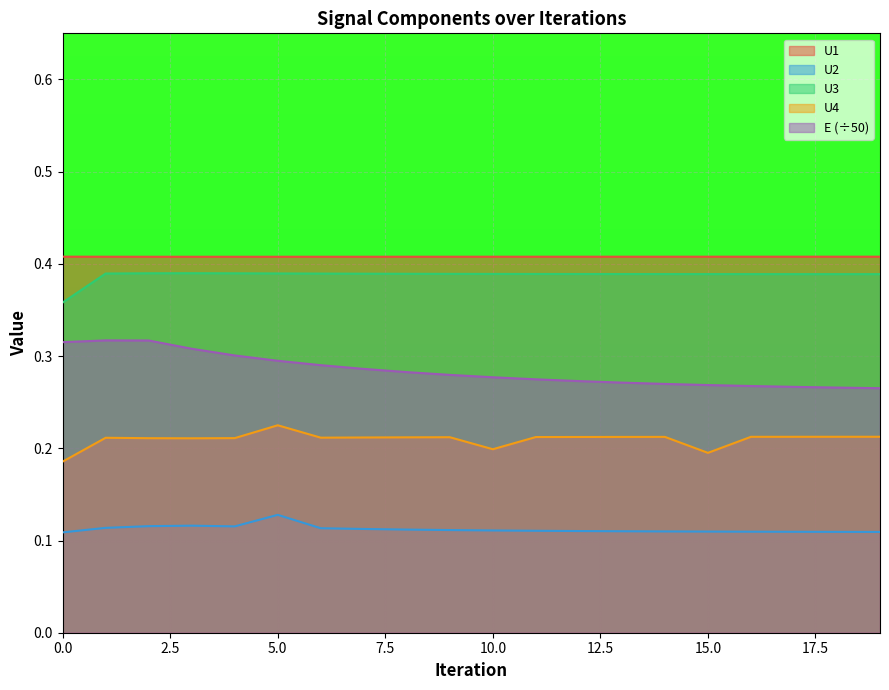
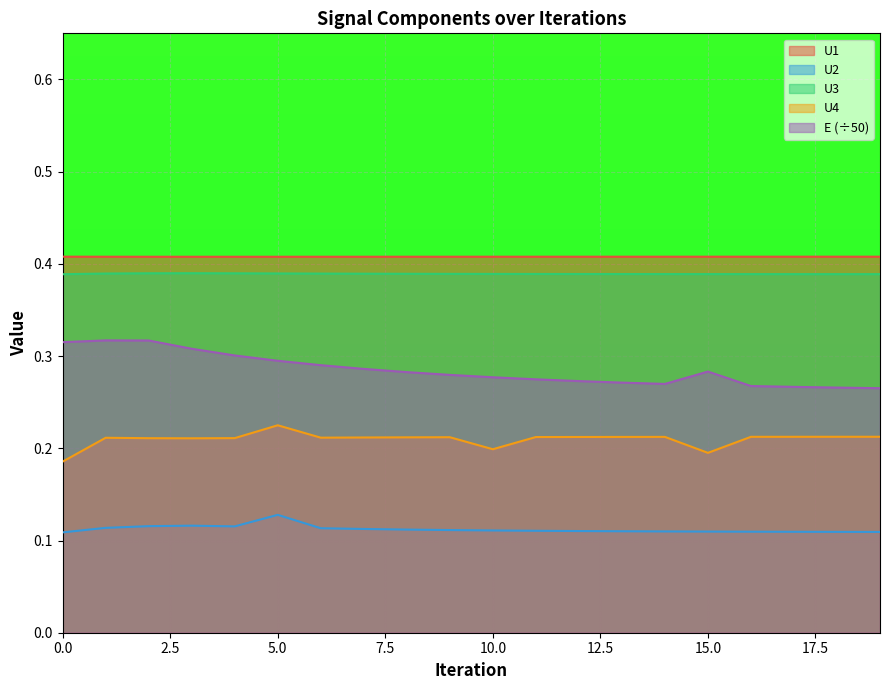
U3, 0.0: 0.36 -> 0.39
E (÷50), 15.0: 0.27 -> 0.28
